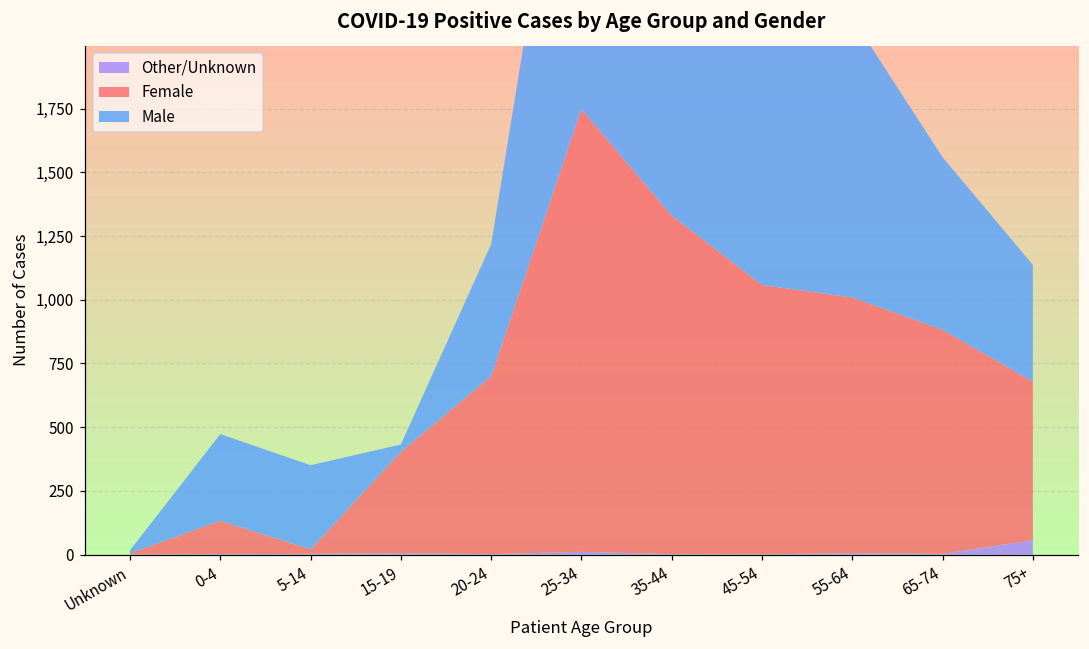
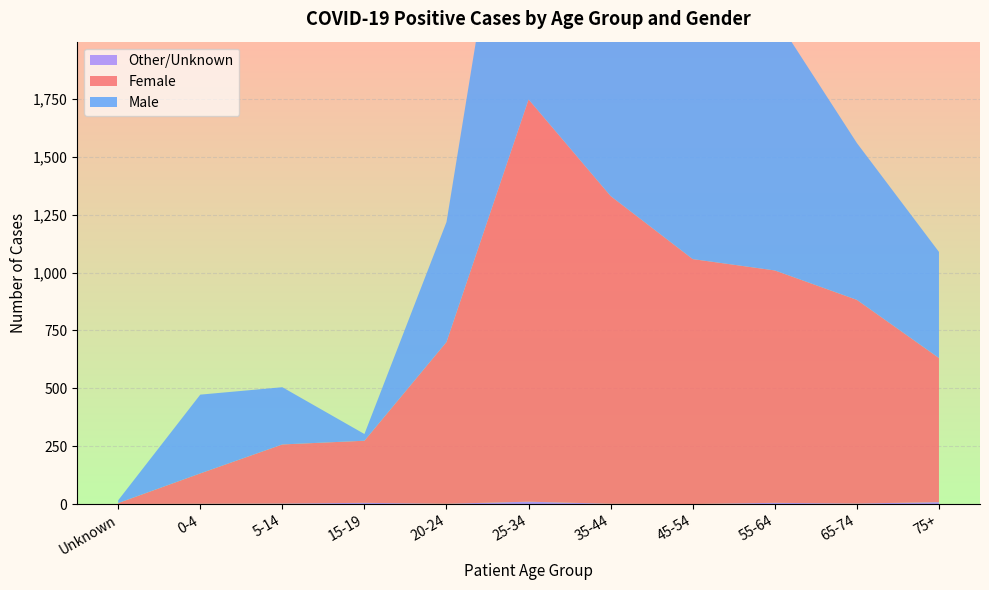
Female, 5-14: 20 -> 260
Male, 5-14: 330 -> 250
Female, 15-19: 400 -> 270
Other/Unknown, 75+: 60 -> 10
